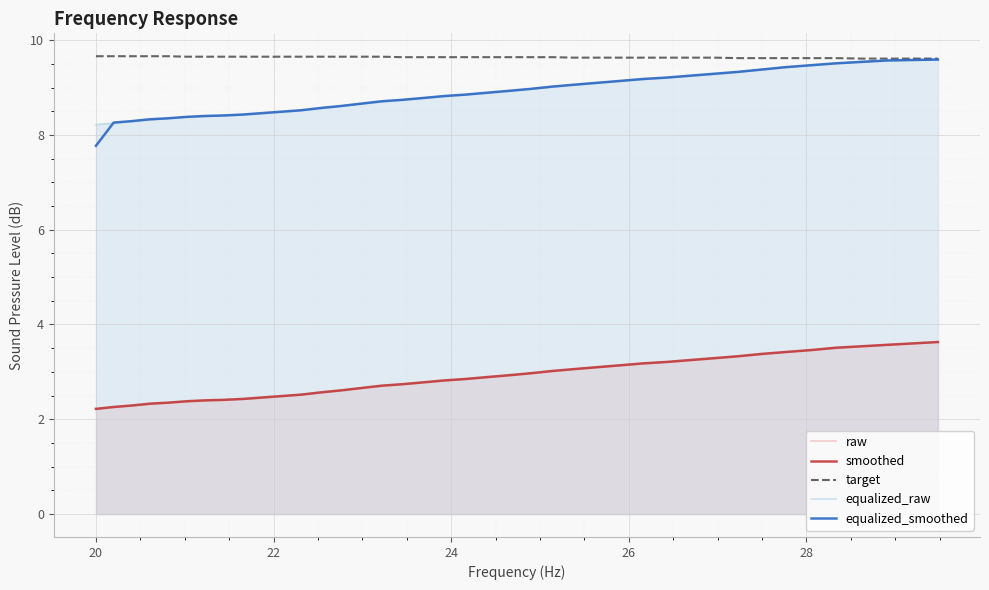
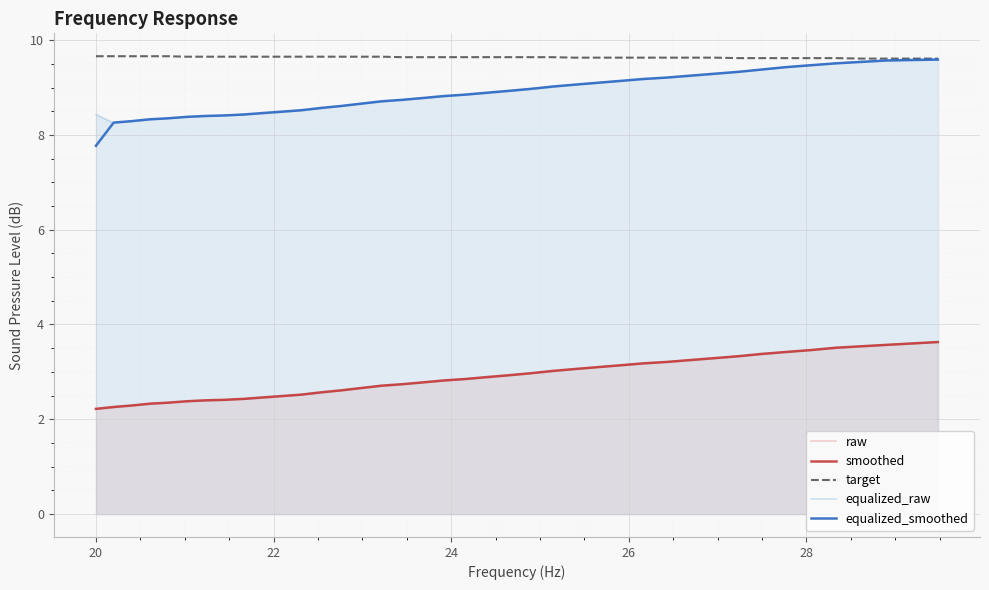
equalized_raw, 20: 8.2 -> 8.4
